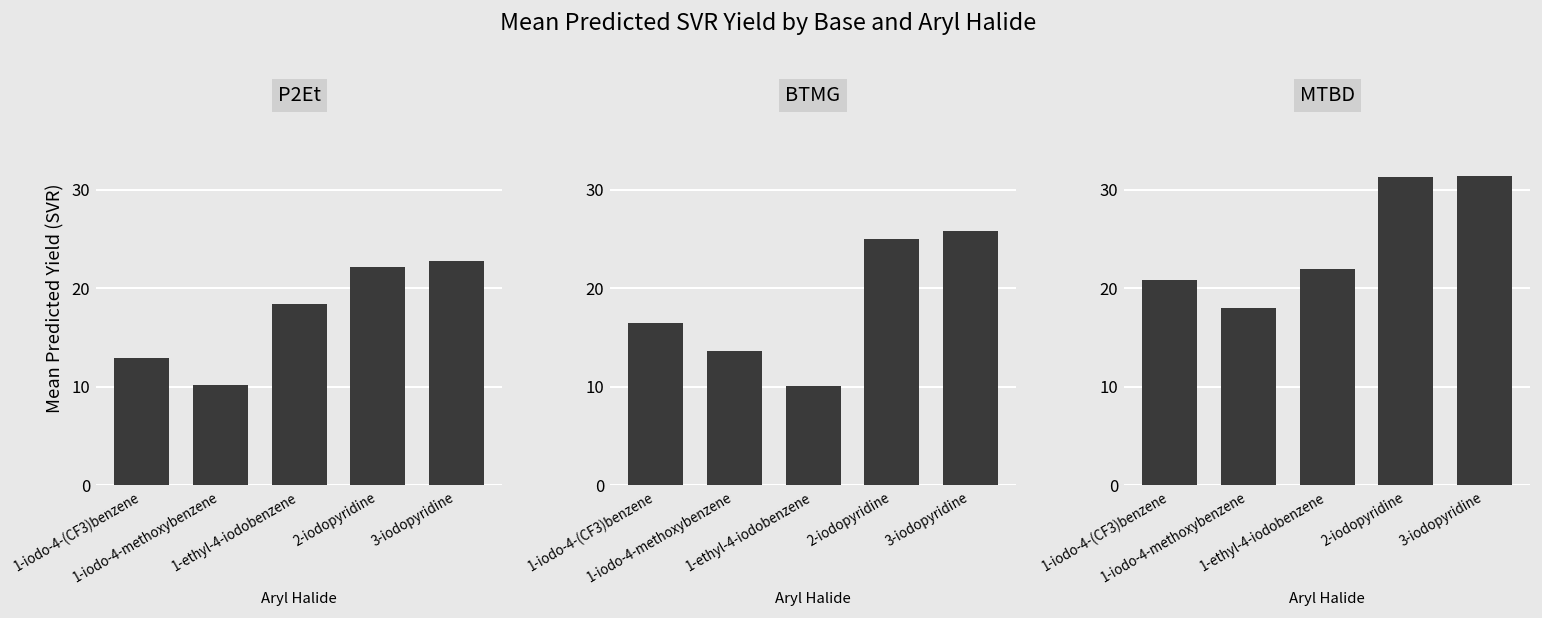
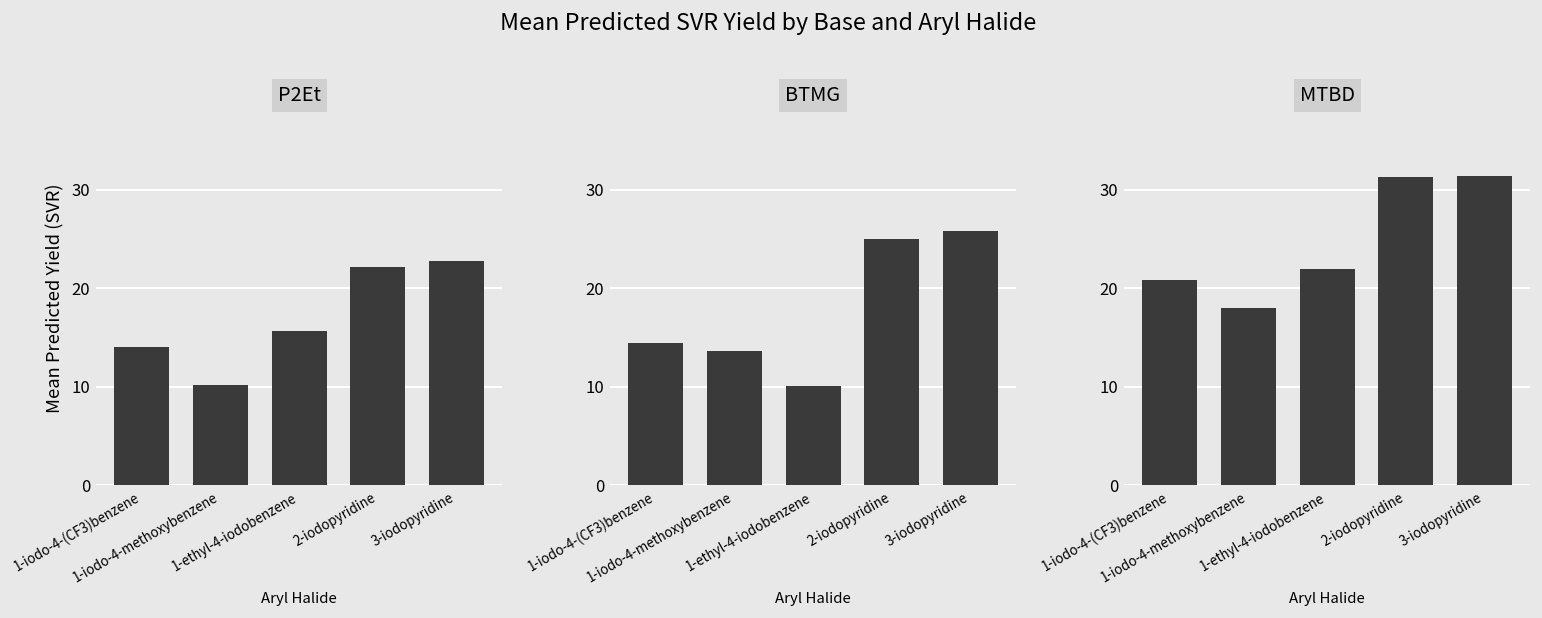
P2Et, 1-iodo-4-(CF3)benzene: 13 -> 14
P2Et, 1-ethyl-4-iodobenzene: 18 -> 16
BTMG, 1-iodo-4-(CF3)benzene: 16 -> 14
